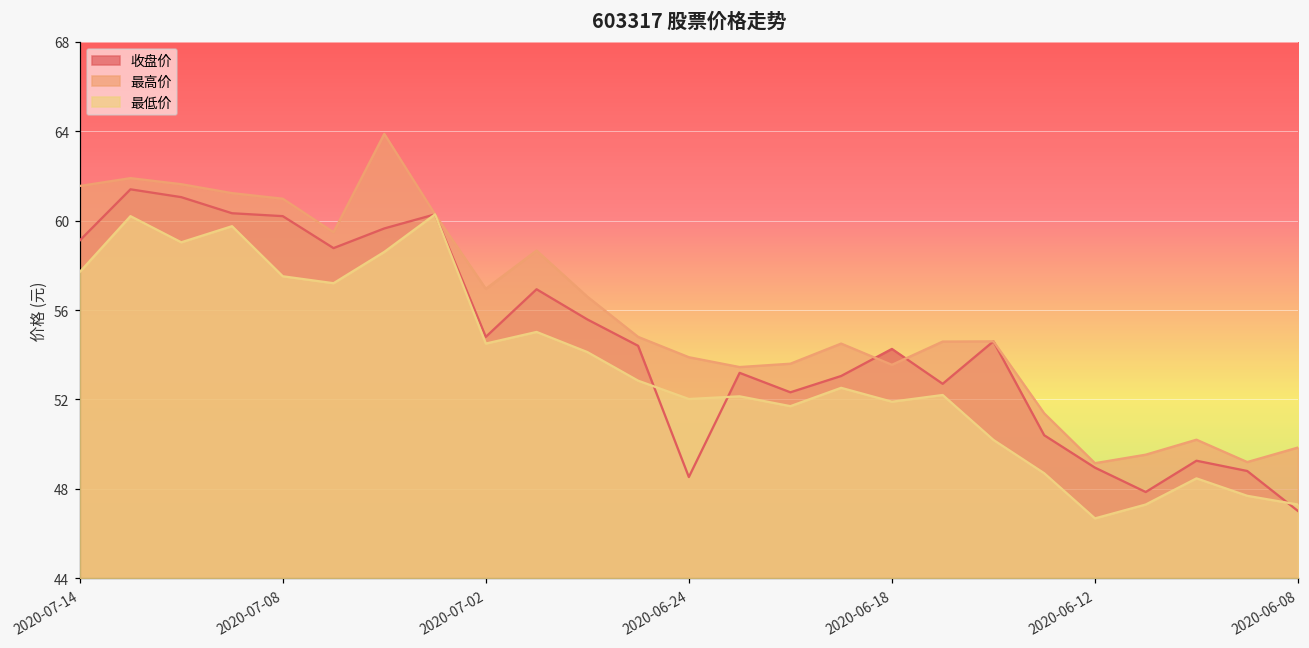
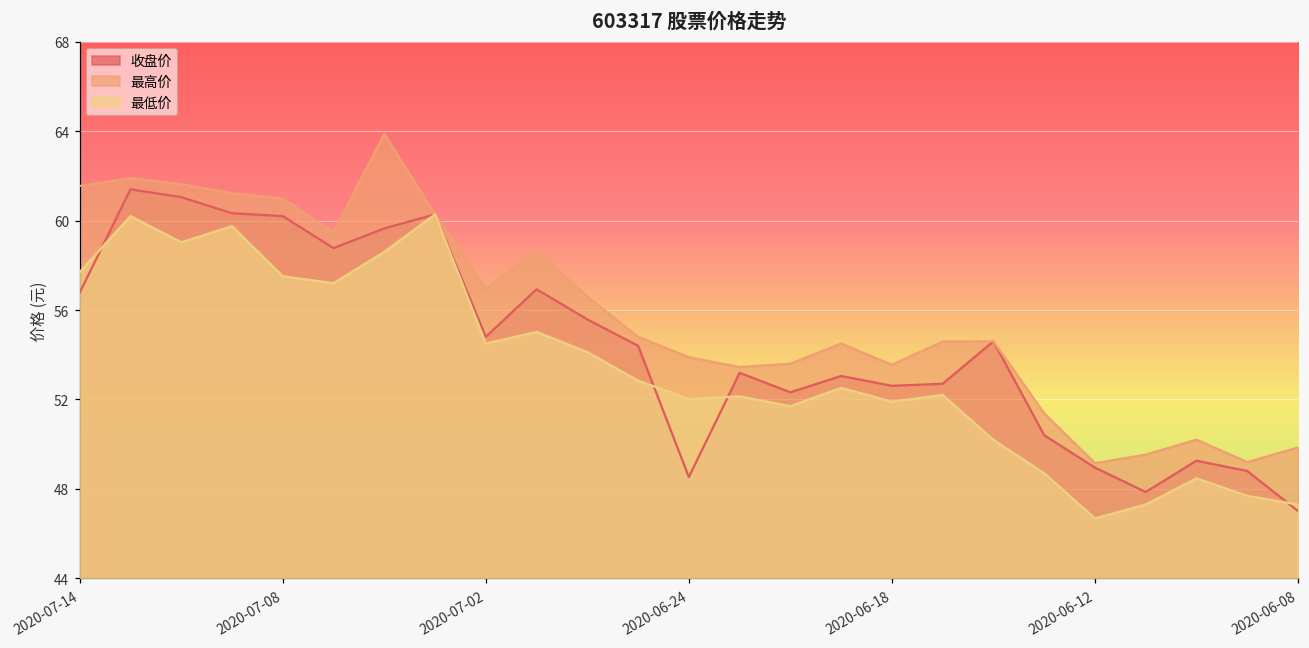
收盘价, 2020-07-14: 59.1 -> 56.8
收盘价, 2020-06-18: 54.3 -> 52.6
